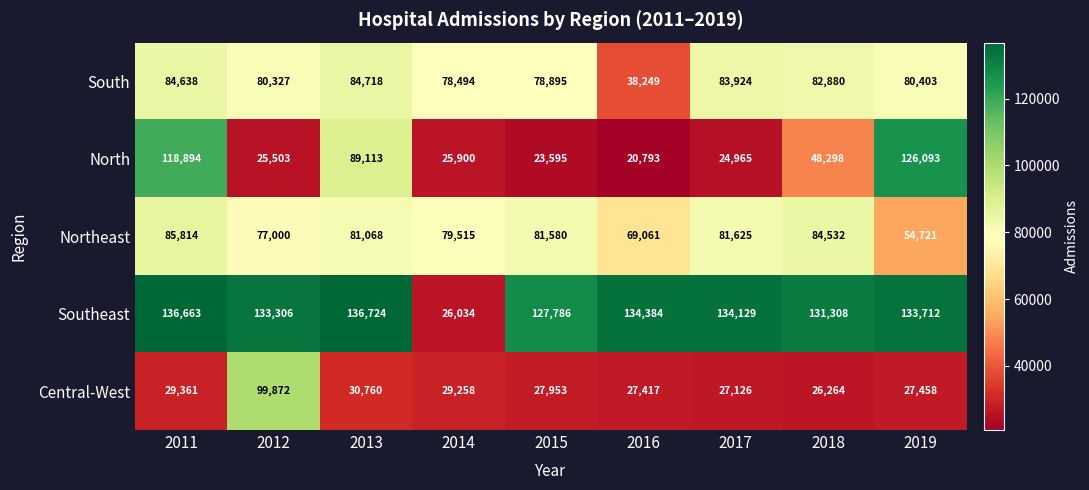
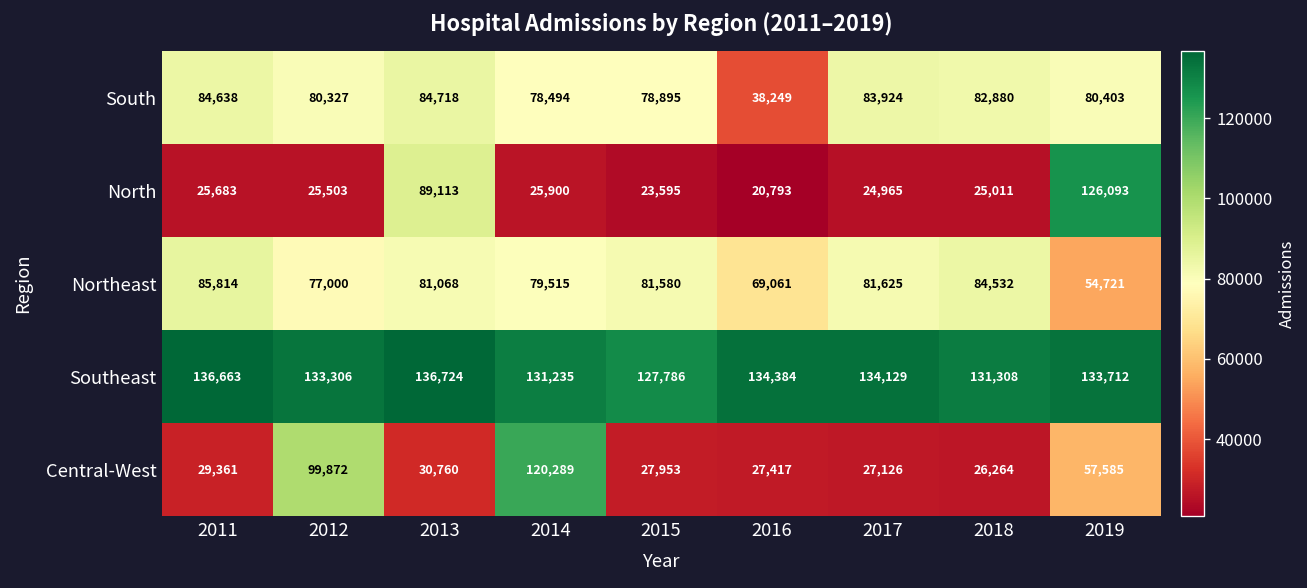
North, 2011: 118,894 -> 25,683
North, 2018: 48,298 -> 25,011
Southeast, 2014: 26,034 -> 131,235
Central-West, 2014: 29,258 -> 120,289
Central-West, 2019: 27,458 -> 57,585
